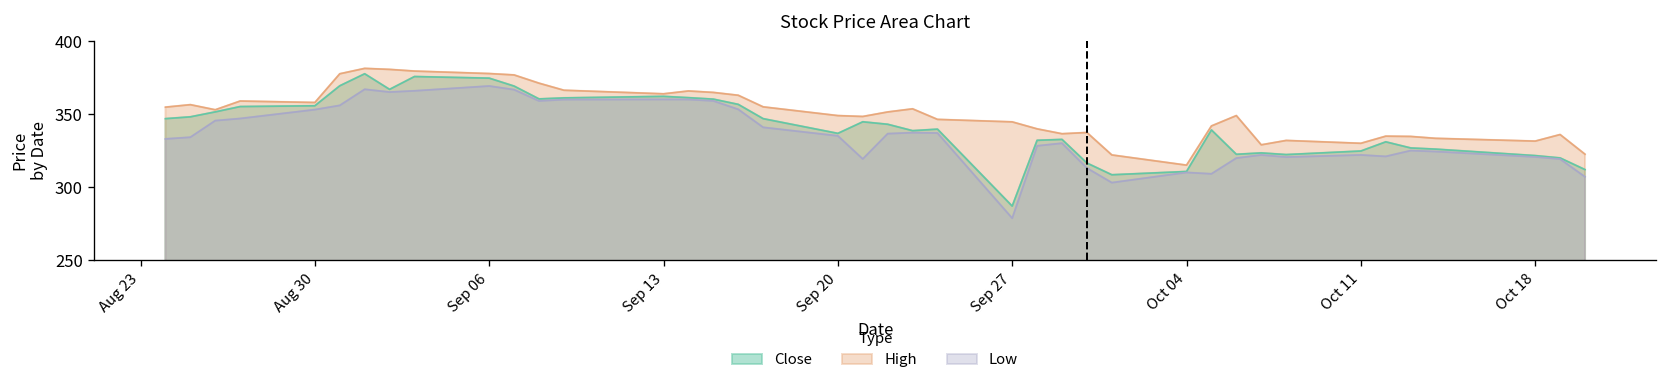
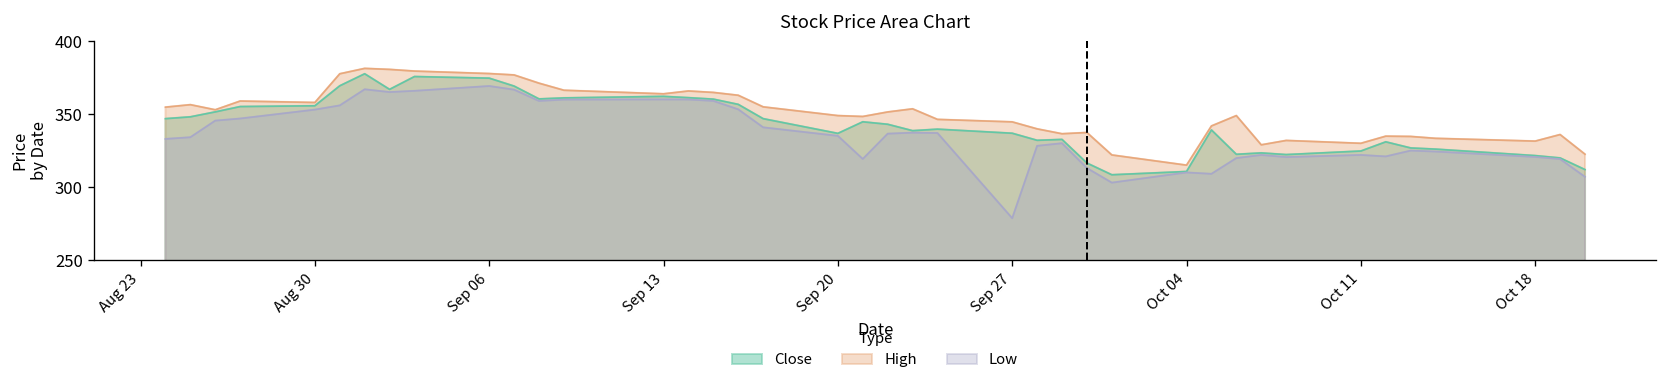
Close, Sep 27: 287 -> 337
